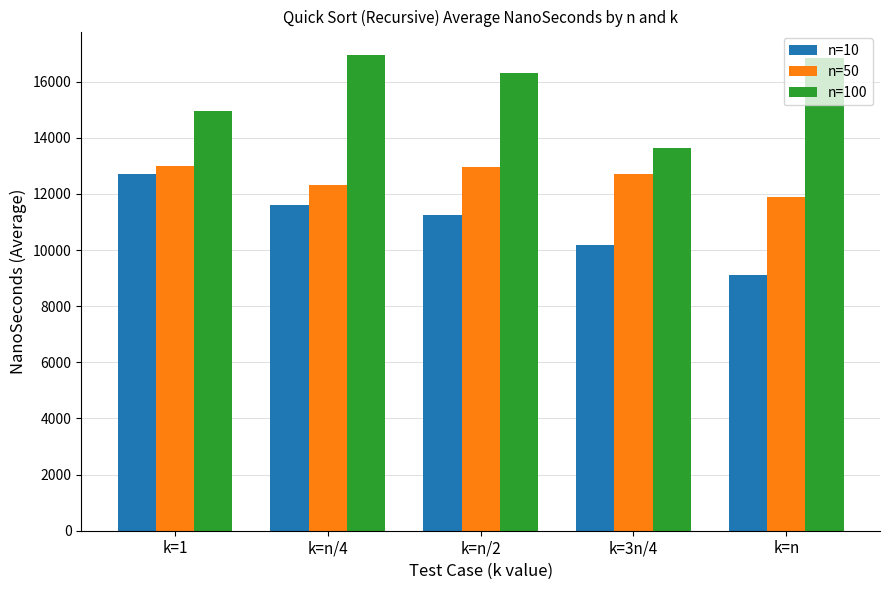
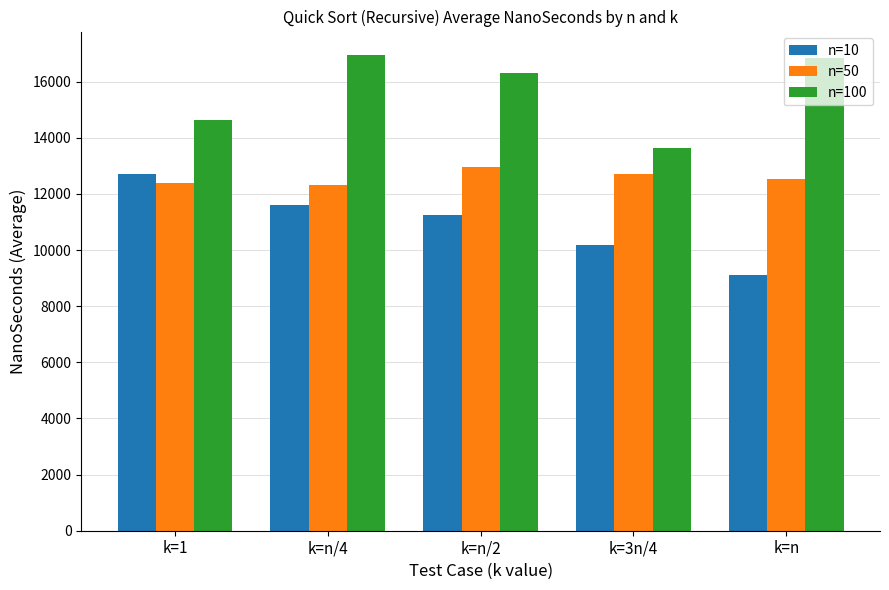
n=50, k=1: 13000 -> 12400
n=100, k=1: 15000 -> 14600
n=50, k=n: 11900 -> 12500
